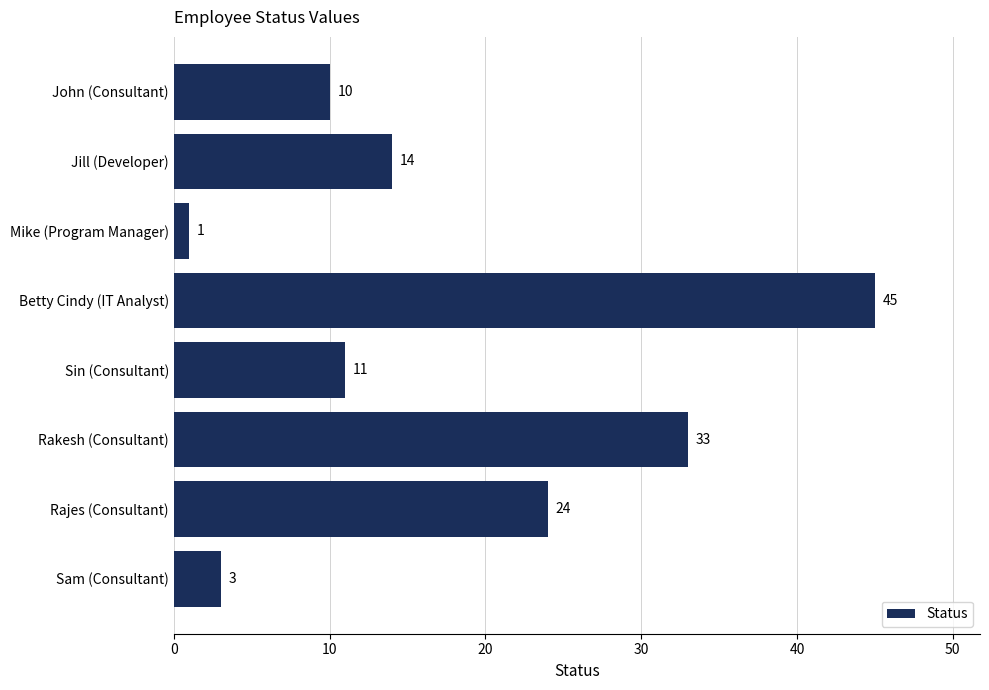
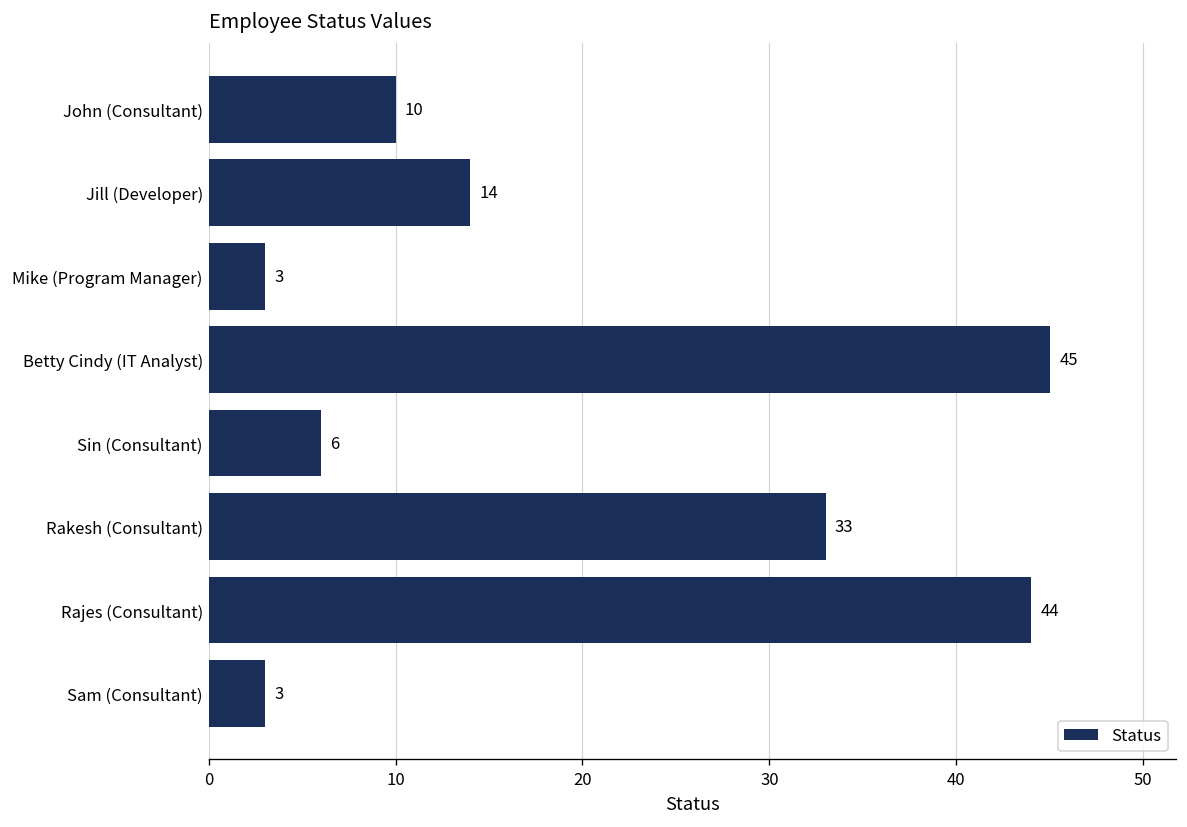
Mike (Program Manager): 1 -> 3
Sin (Consultant): 11 -> 6
Rajes (Consultant): 24 -> 44
